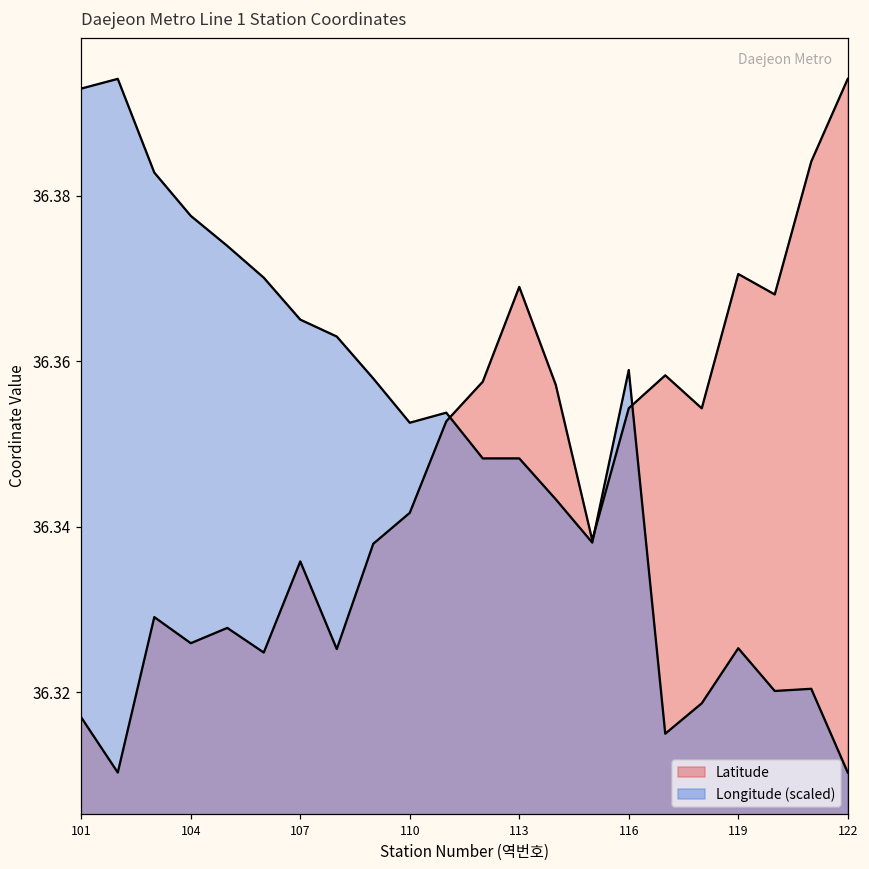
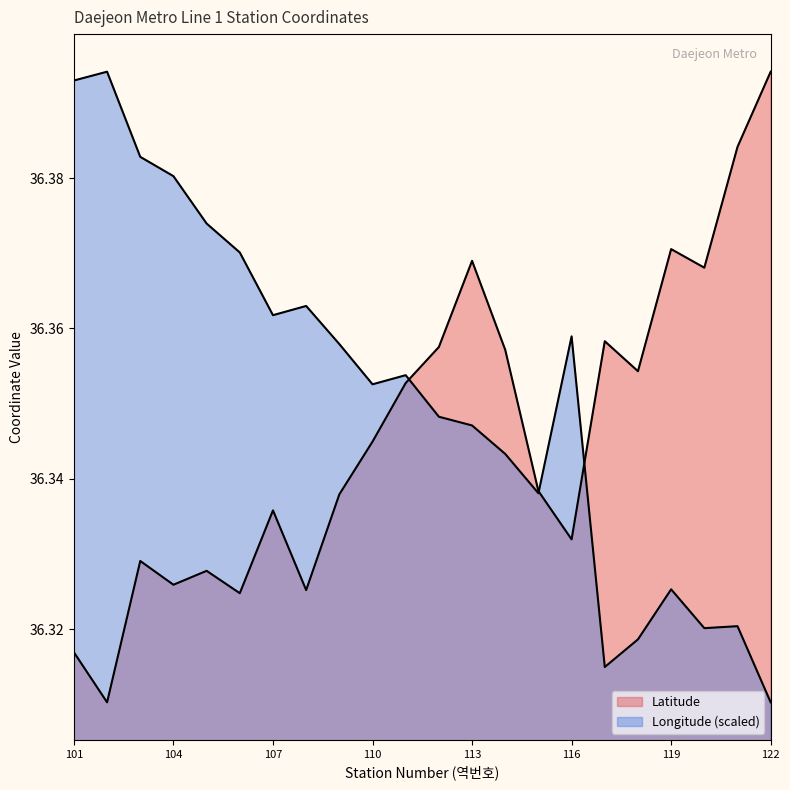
Longitude (scaled), 104: 36.378 -> 36.380
Longitude (scaled), 107: 36.365 -> 36.362
Latitude, 110: 36.342 -> 36.345
Longitude (scaled), 113: 36.348 -> 36.347
Latitude, 116: 36.354 -> 36.332
